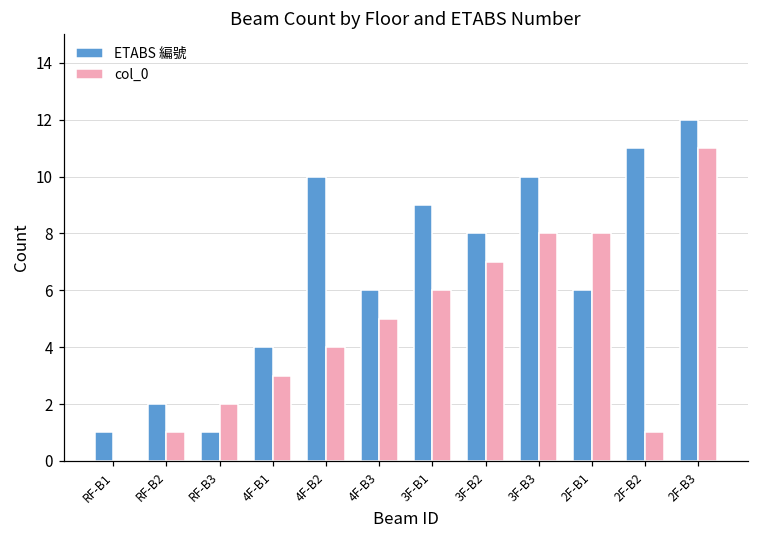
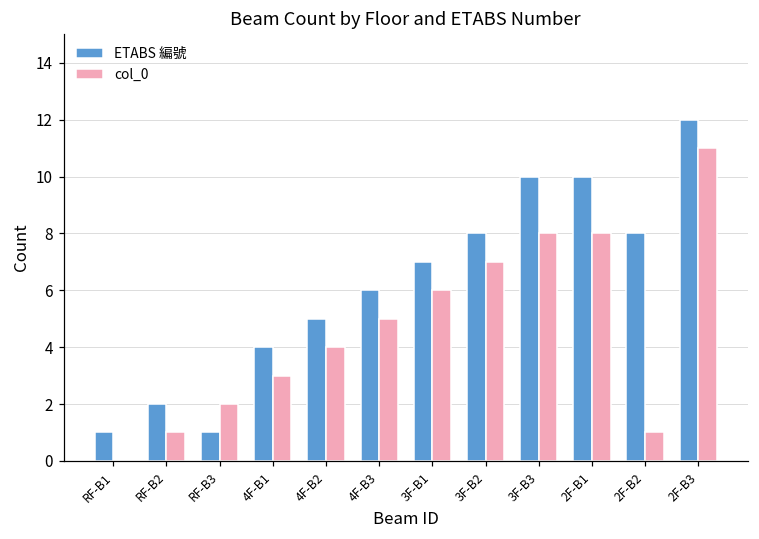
ETABS 編號, 4F-B2: 10 -> 5
ETABS 編號, 3F-B1: 9 -> 7
ETABS 編號, 2F-B1: 6 -> 10
ETABS 編號, 2F-B2: 11 -> 8
